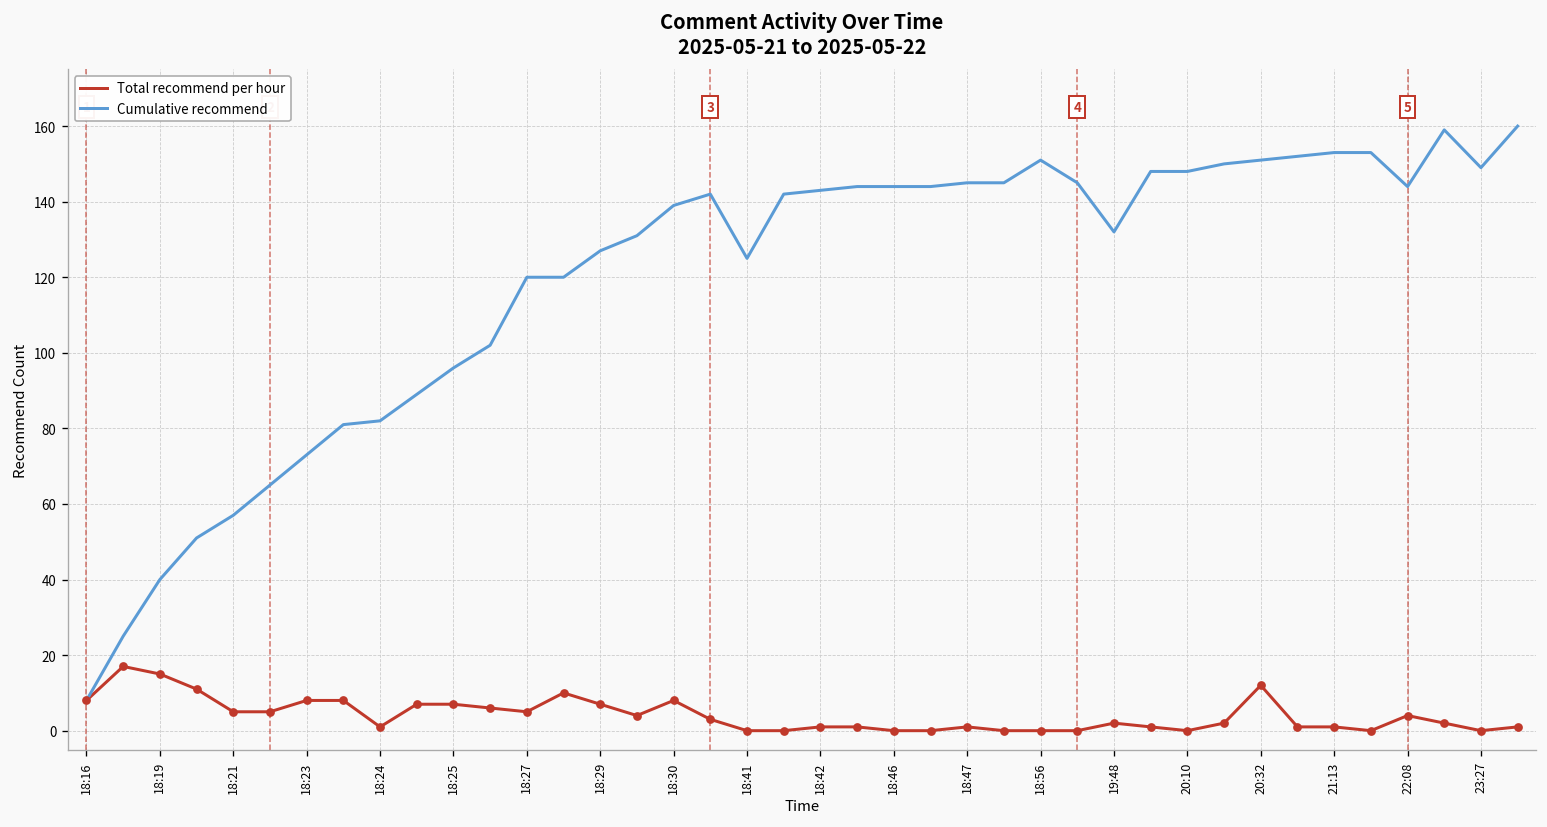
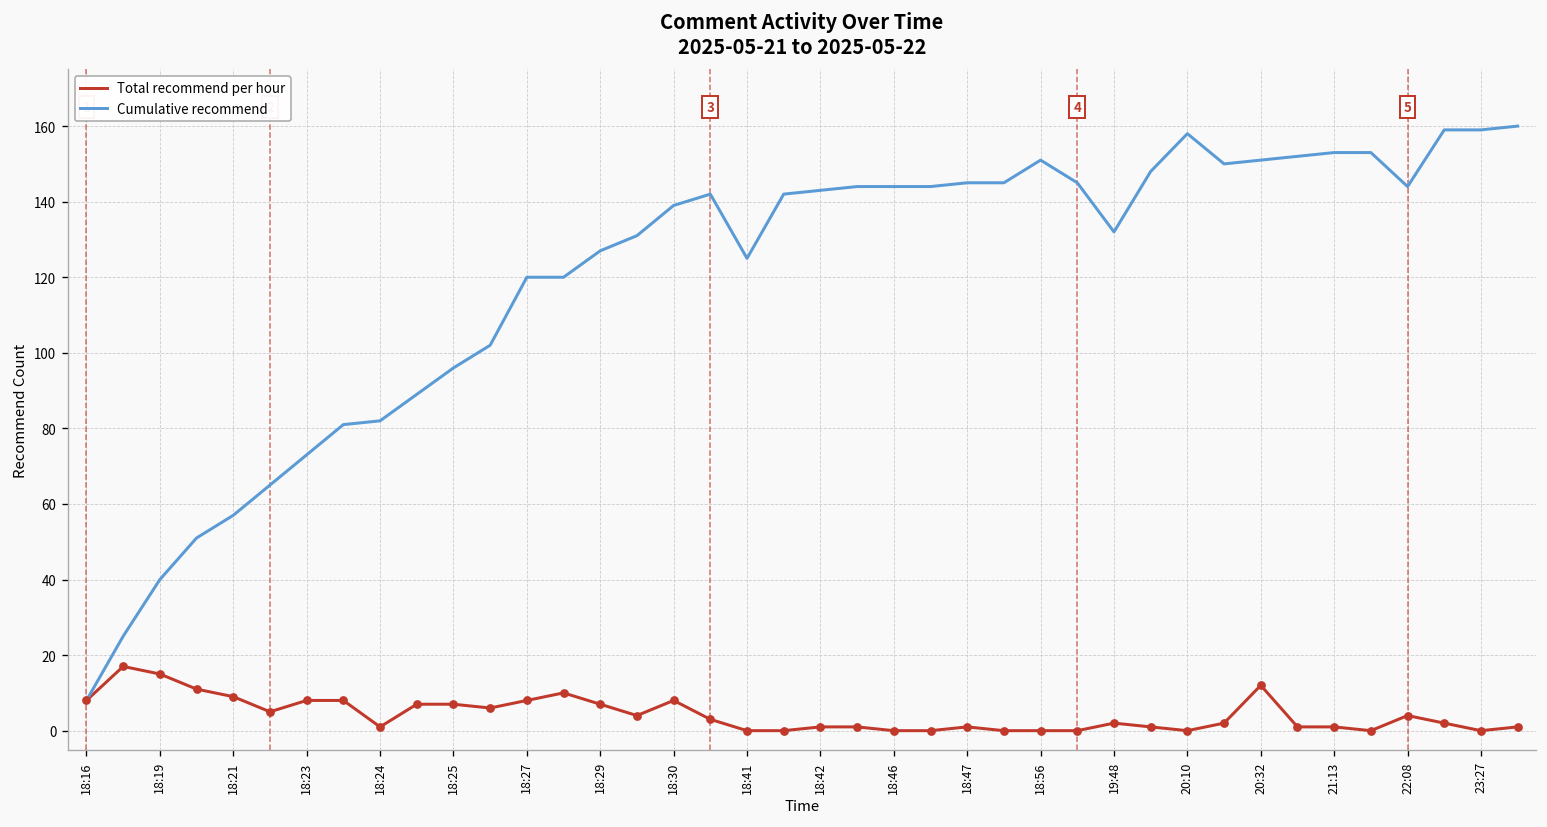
Total recommend per hour, 18:21: 5 -> 9
Total recommend per hour, 18:27: 5 -> 8
Cumulative recommend, 20:10: 148 -> 158
Cumulative recommend, 23:27: 149 -> 159
